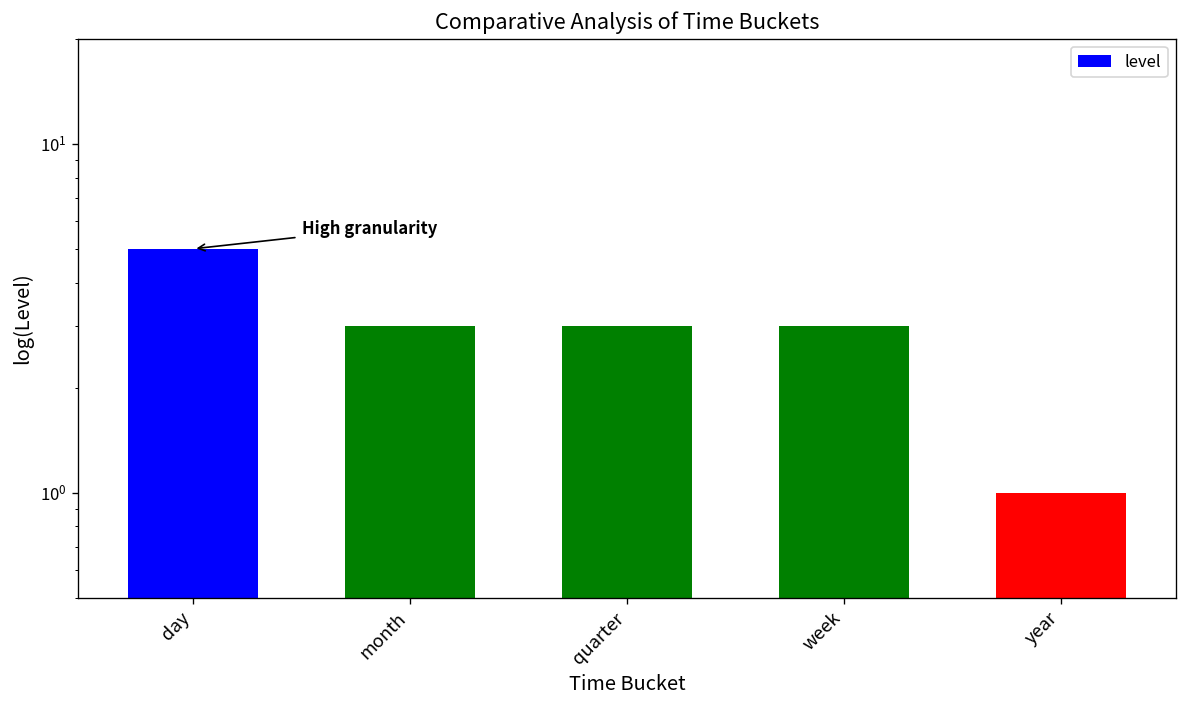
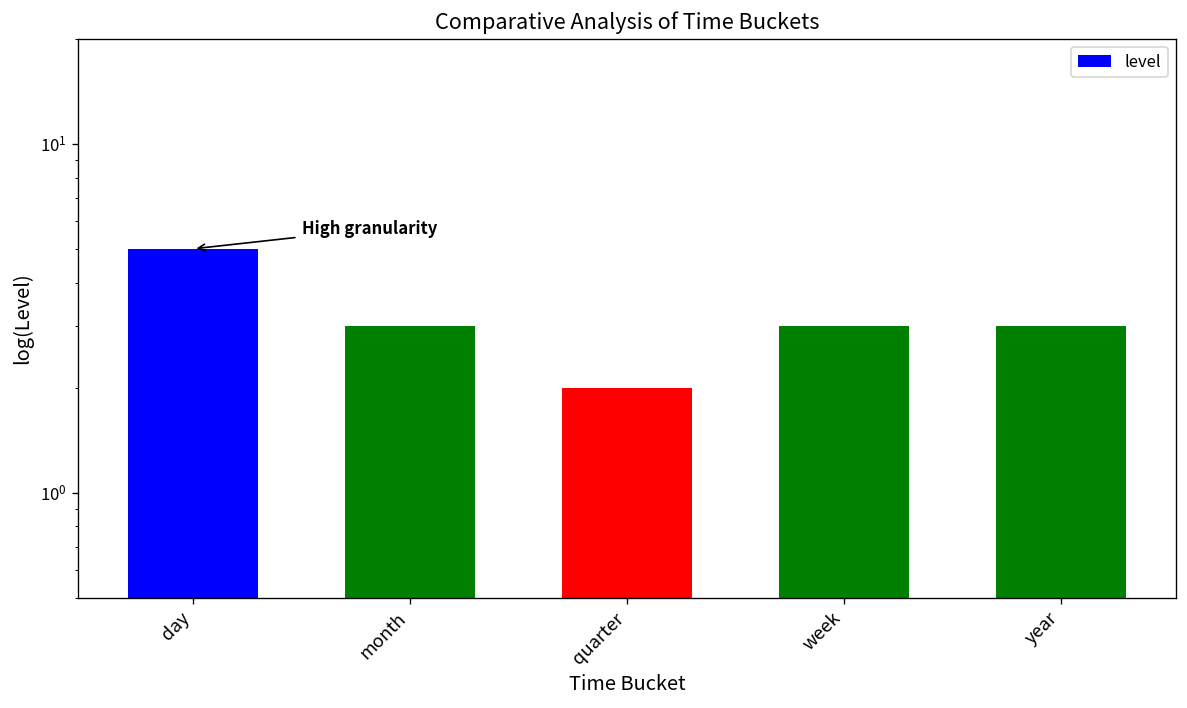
quarter: 3 -> 2
year: 1 -> 3
